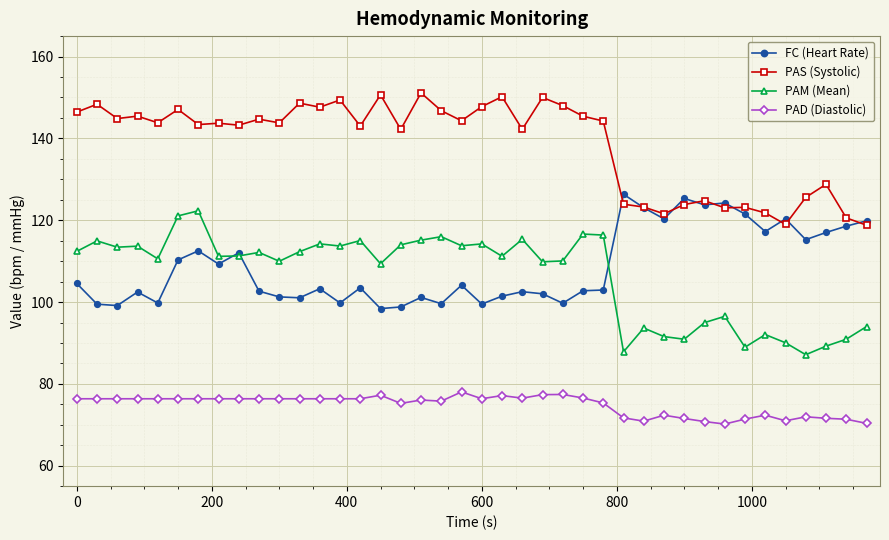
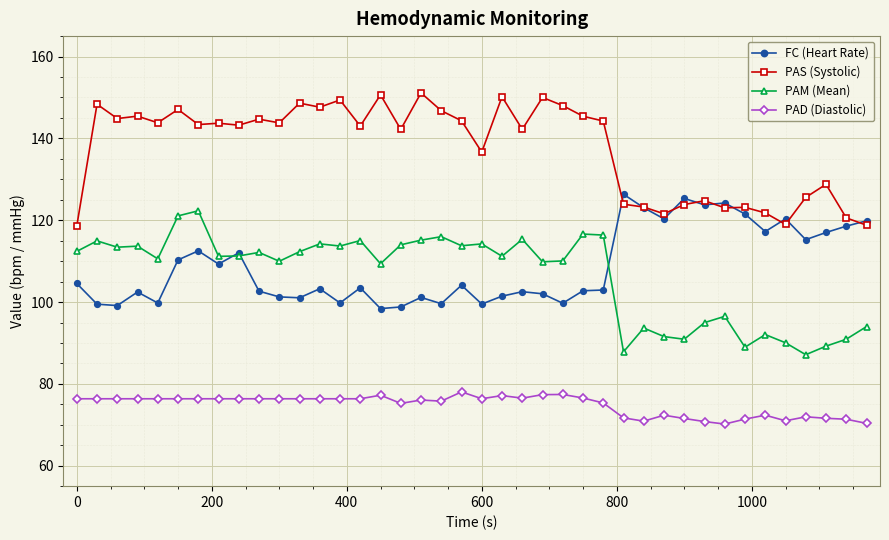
PAS (Systolic), 0: 146 -> 119
PAS (Systolic), 600: 148 -> 137
